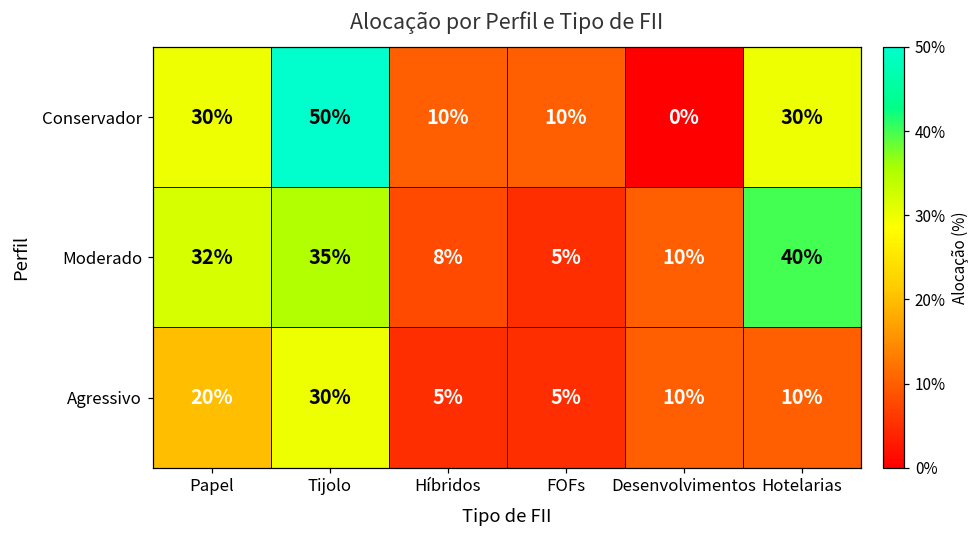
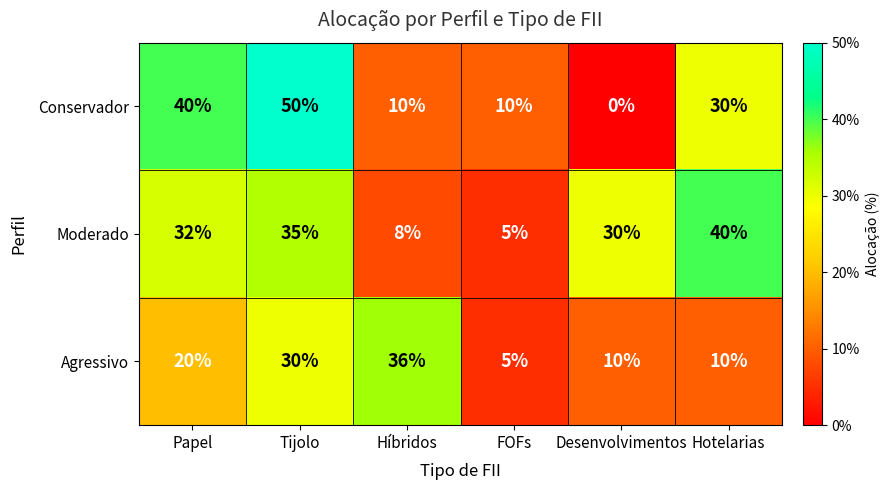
Conservador, Papel: 30% -> 40%
Moderado, Desenvolvimentos: 10% -> 30%
Agressivo, Híbridos: 5% -> 36%
